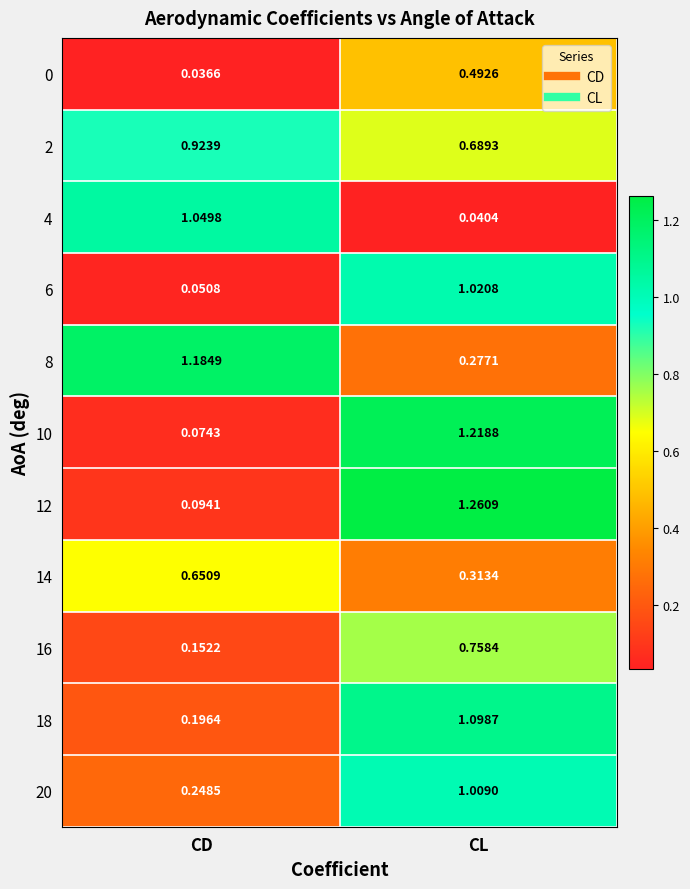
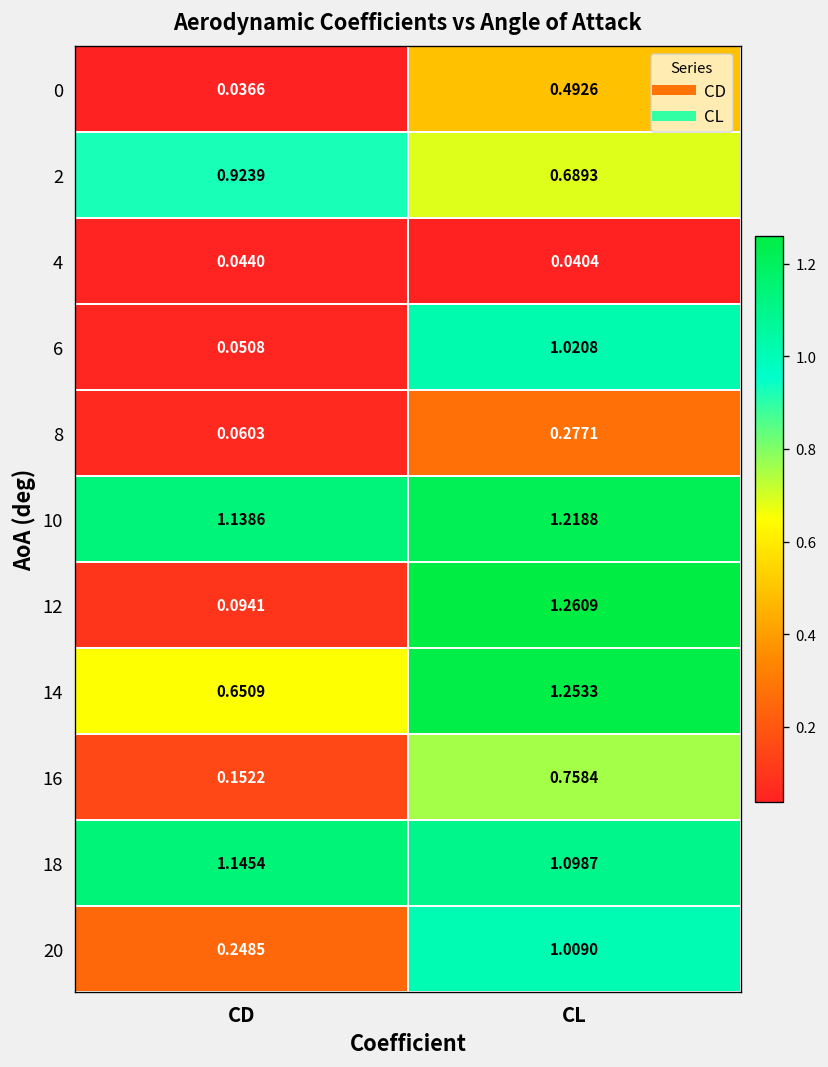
4, CD: 1.0498 -> 0.0440
8, CD: 1.1849 -> 0.0603
10, CD: 0.0743 -> 1.1386
14, CL: 0.3134 -> 1.2533
18, CD: 0.1964 -> 1.1454
